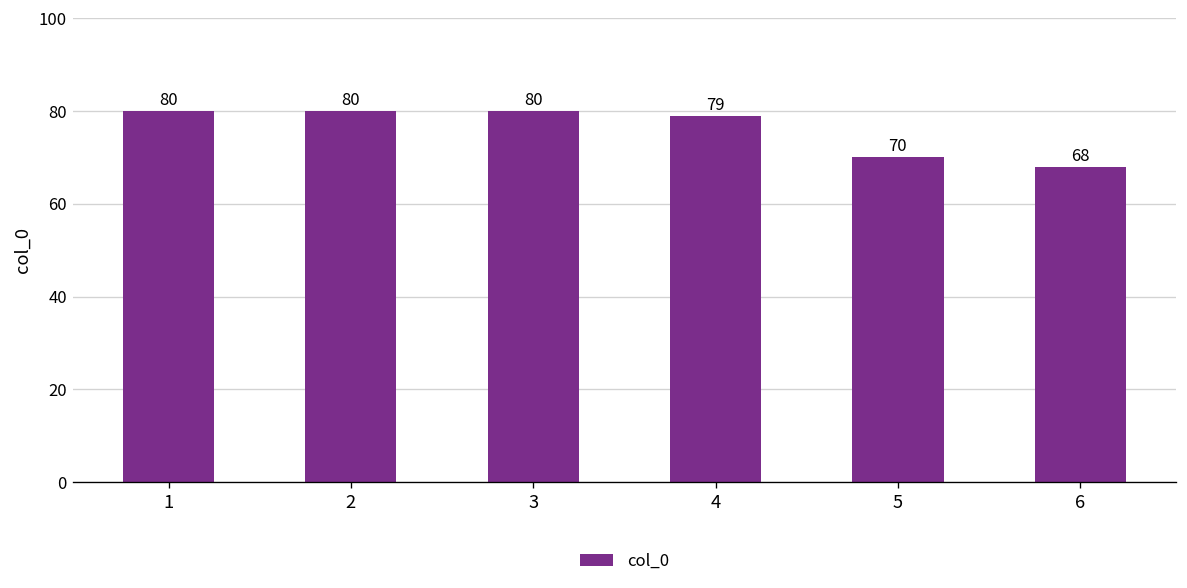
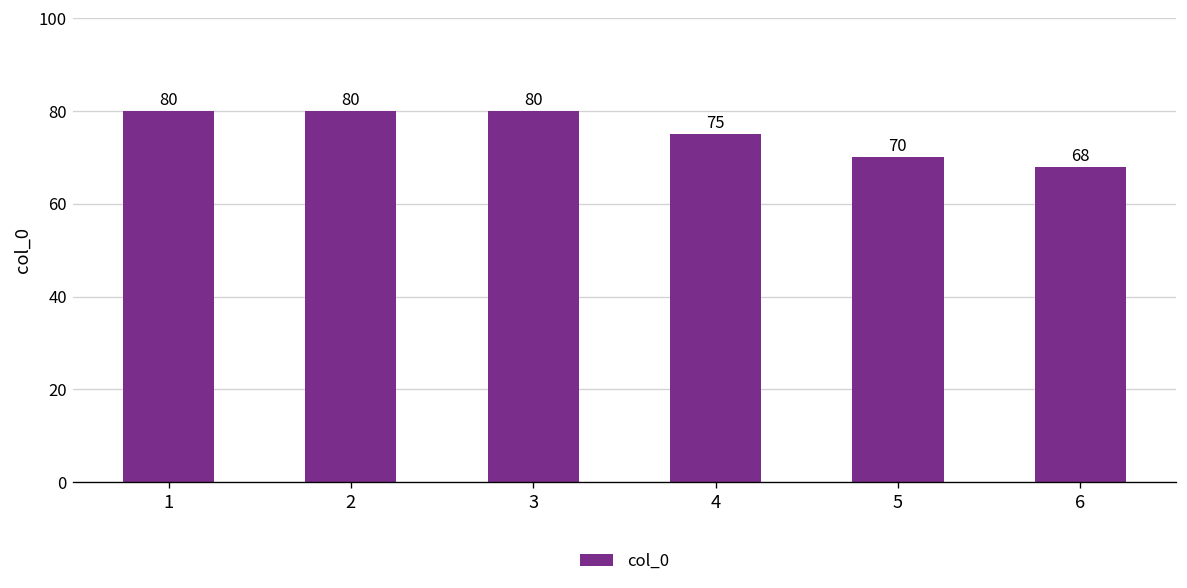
4: 79 -> 75
